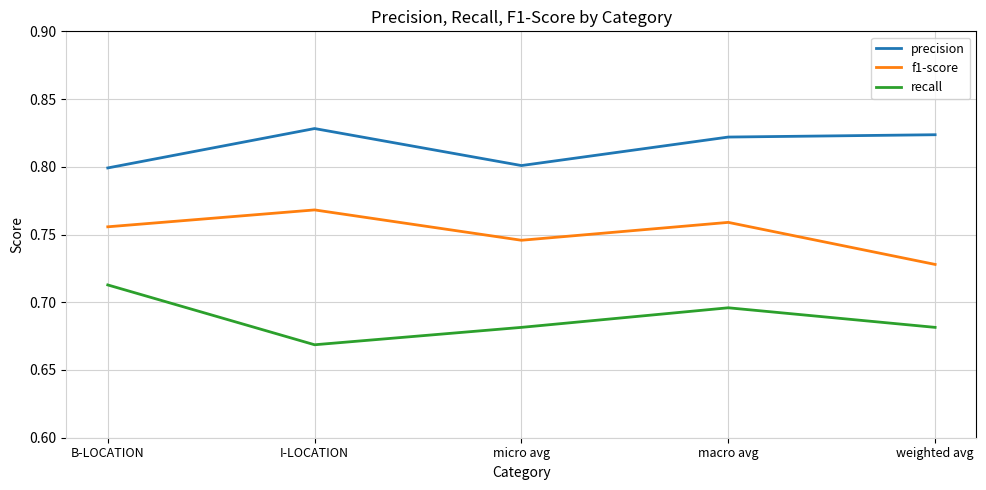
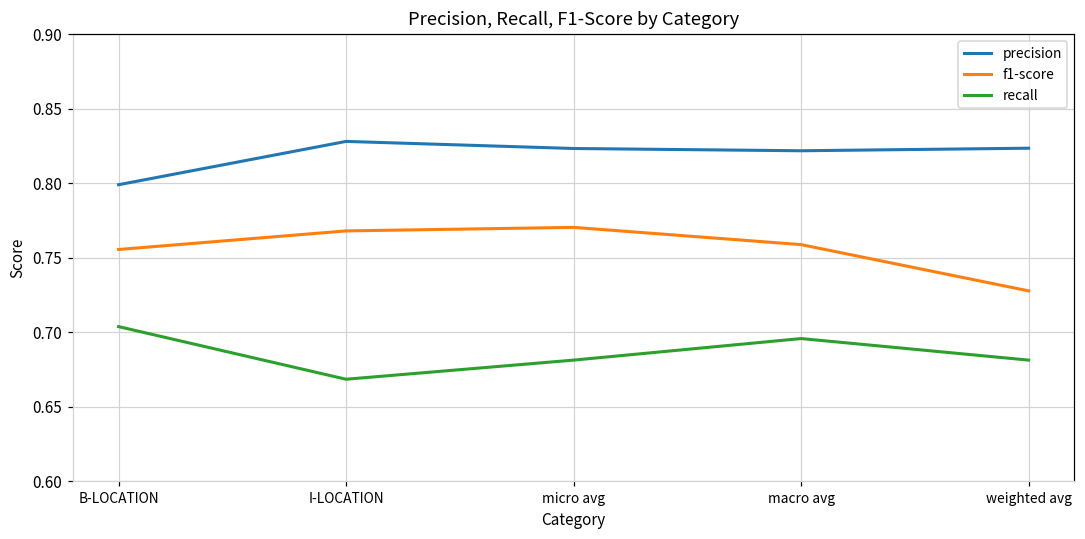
recall, B-LOCATION: 0.713 -> 0.704
precision, micro avg: 0.801 -> 0.823
f1-score, micro avg: 0.746 -> 0.771
